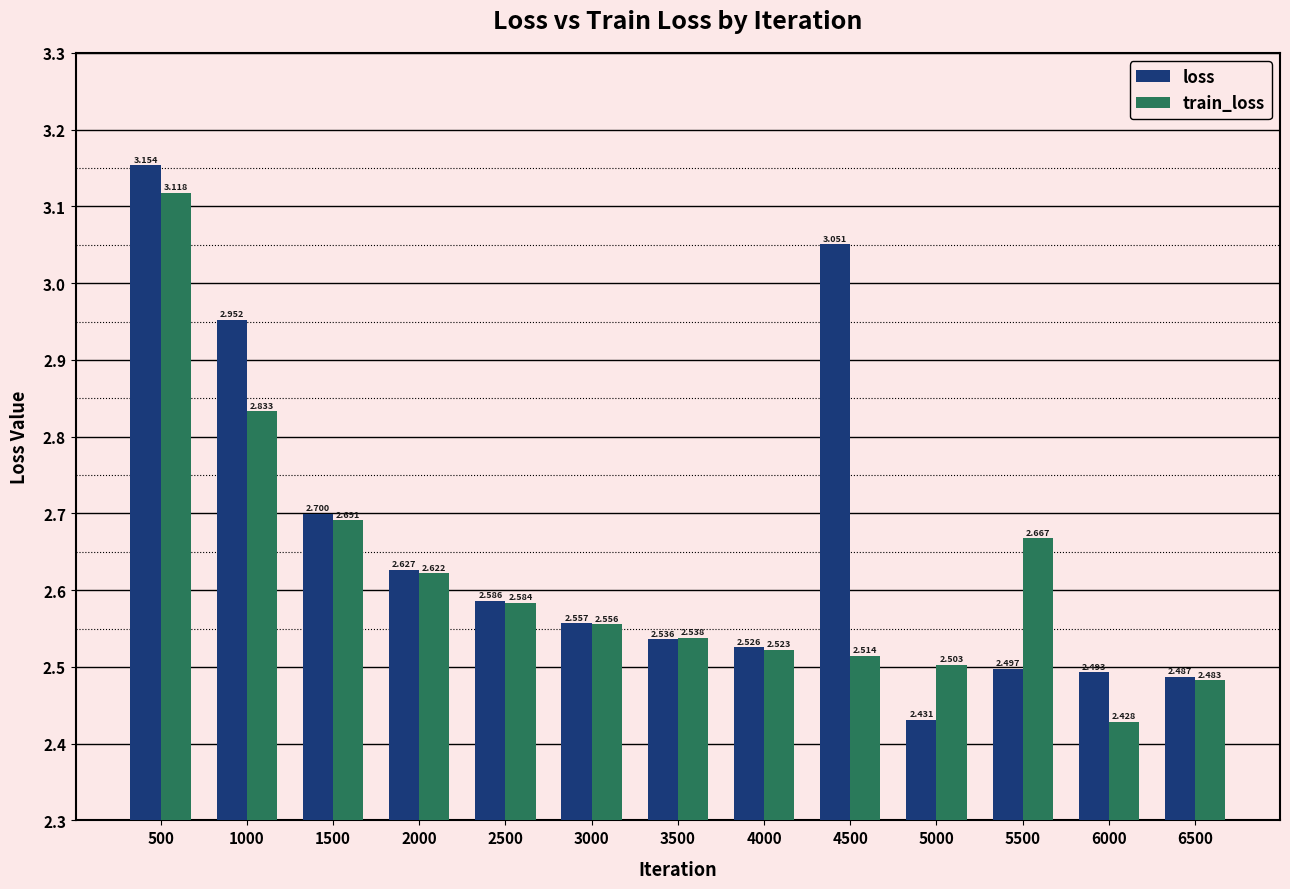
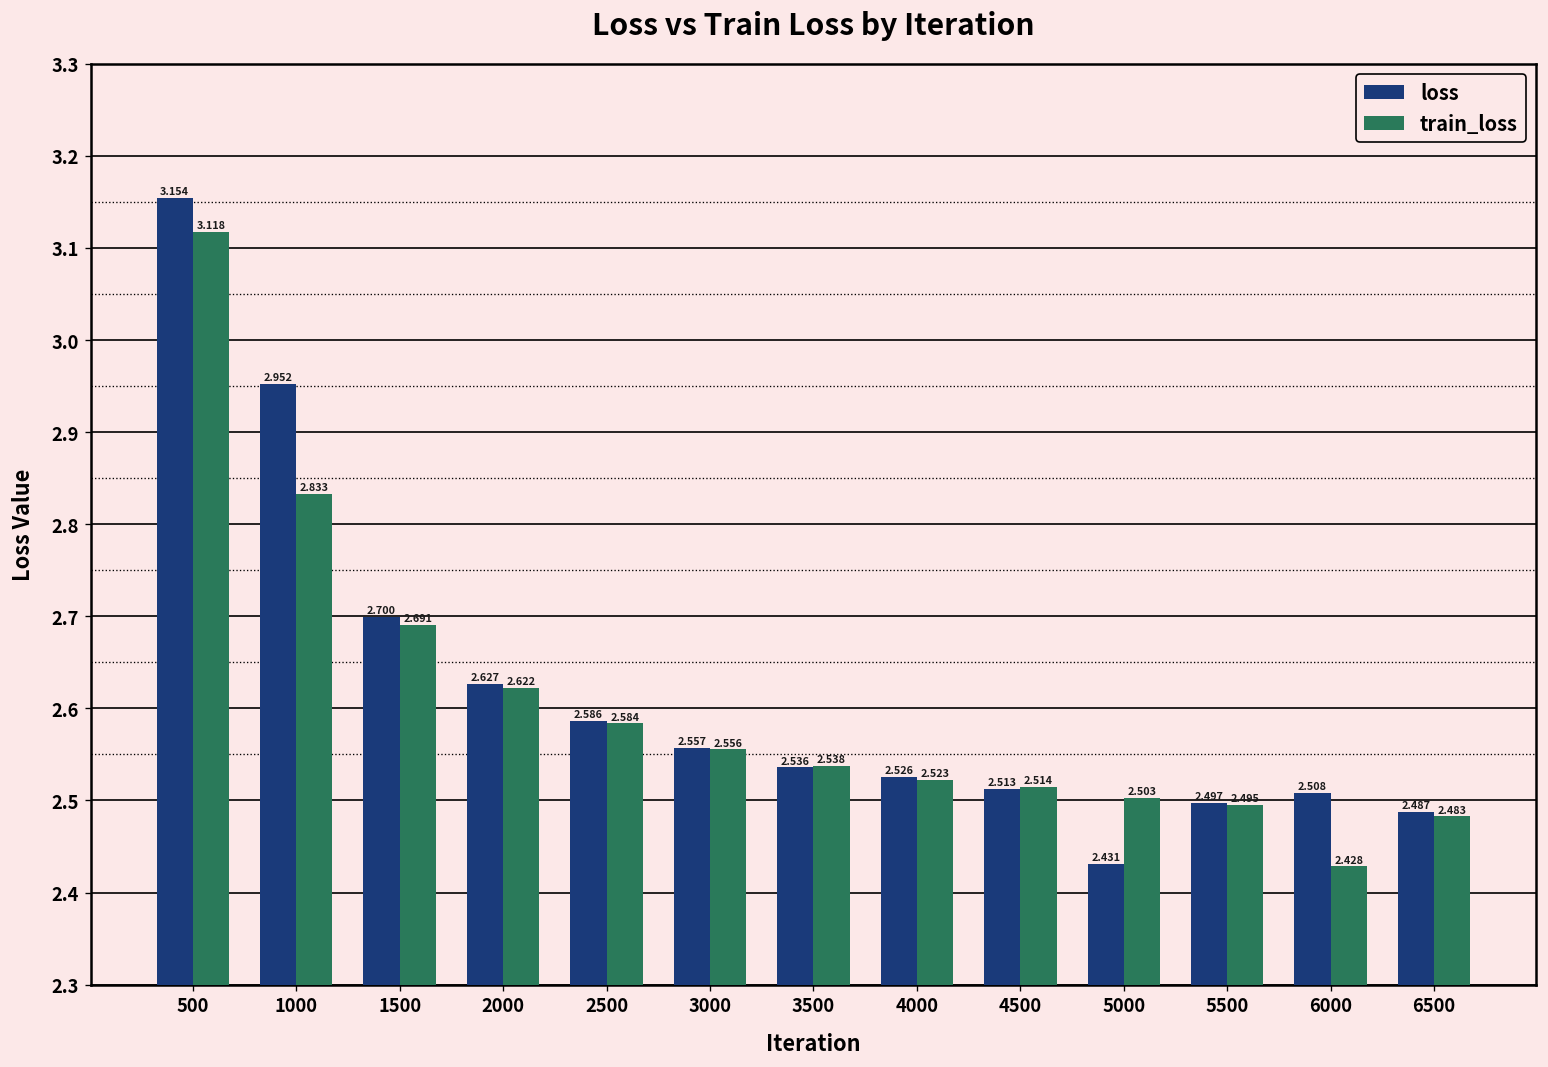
loss, 4500: 3.051 -> 2.513
train_loss, 5500: 2.667 -> 2.495
loss, 6000: 2.493 -> 2.508
